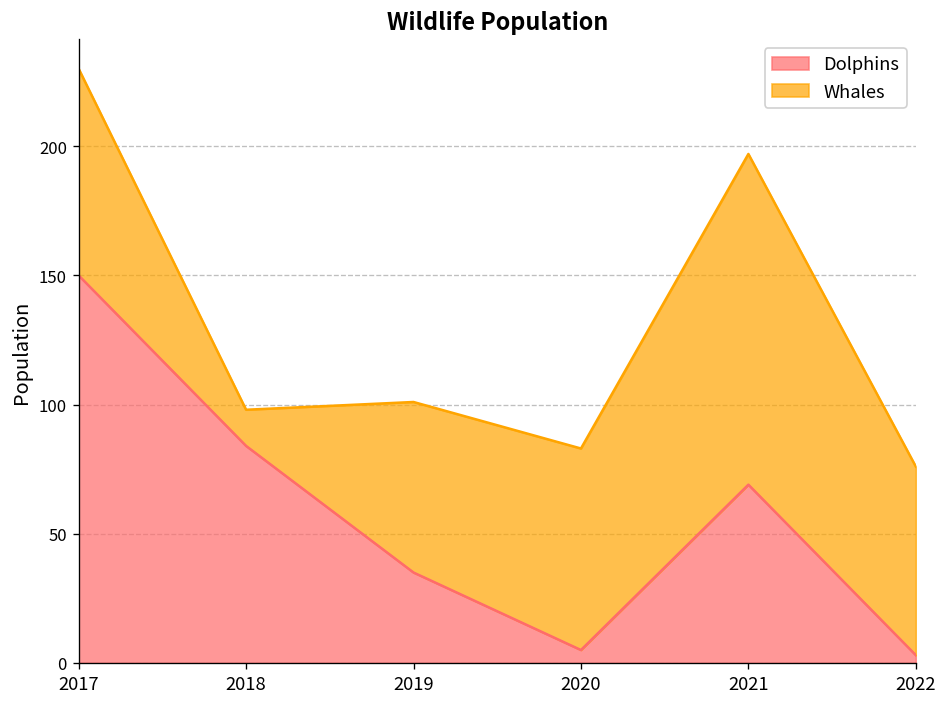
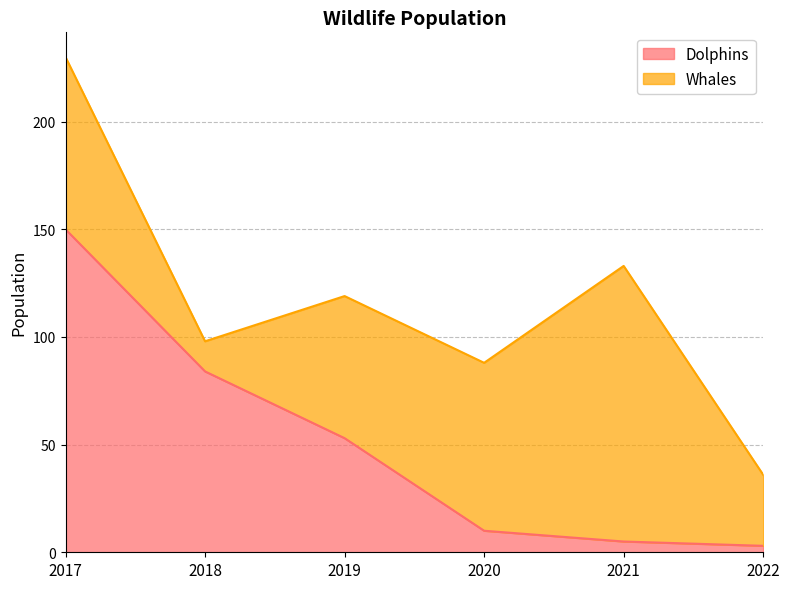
Dolphins, 2019: 35 -> 53
Dolphins, 2020: 5 -> 10
Dolphins, 2021: 69 -> 5
Whales, 2022: 73 -> 33
